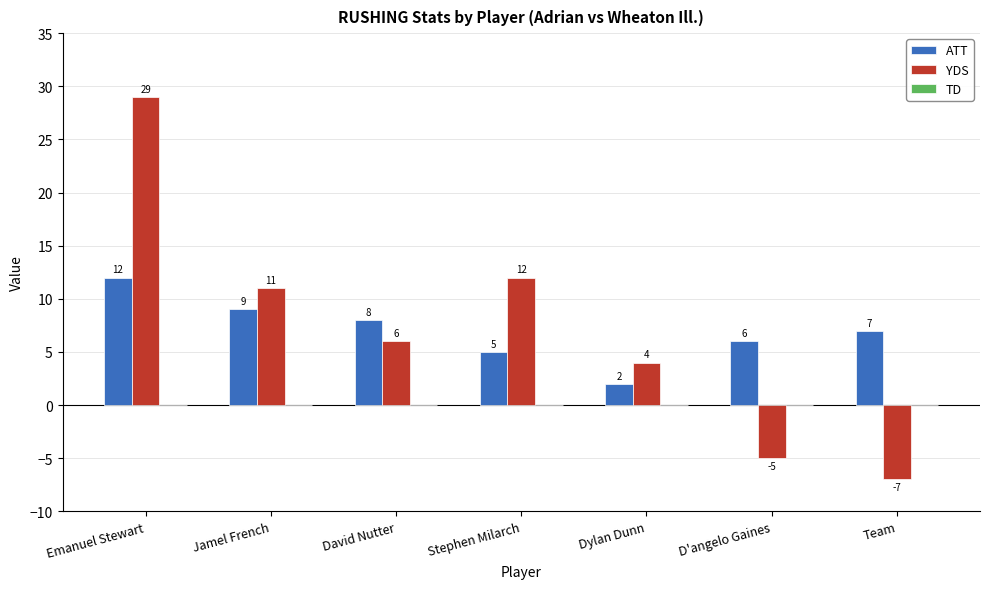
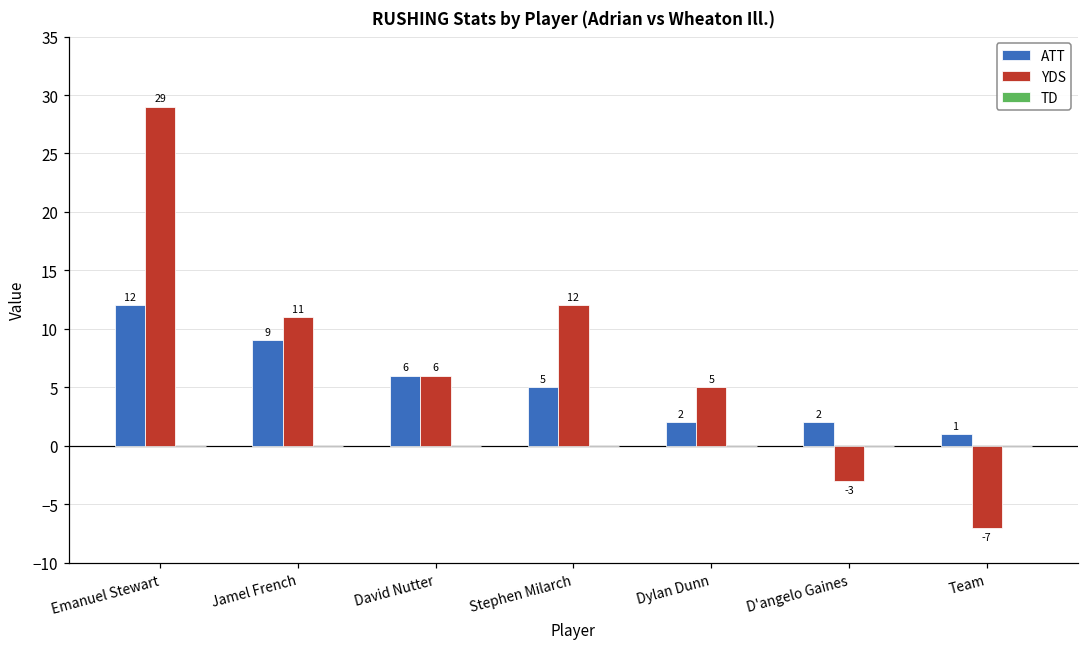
ATT, David Nutter: 8 -> 6
YDS, Dylan Dunn: 4 -> 5
ATT, D'angelo Gaines: 6 -> 2
YDS, D'angelo Gaines: -5 -> -3
ATT, Team: 7 -> 1
